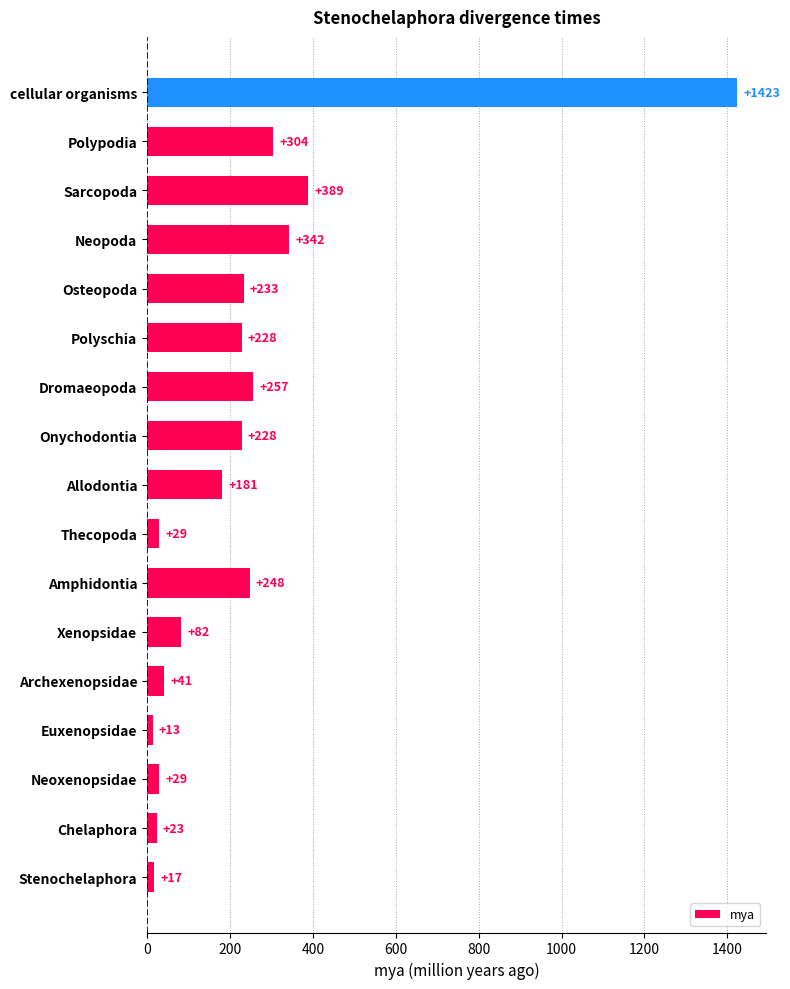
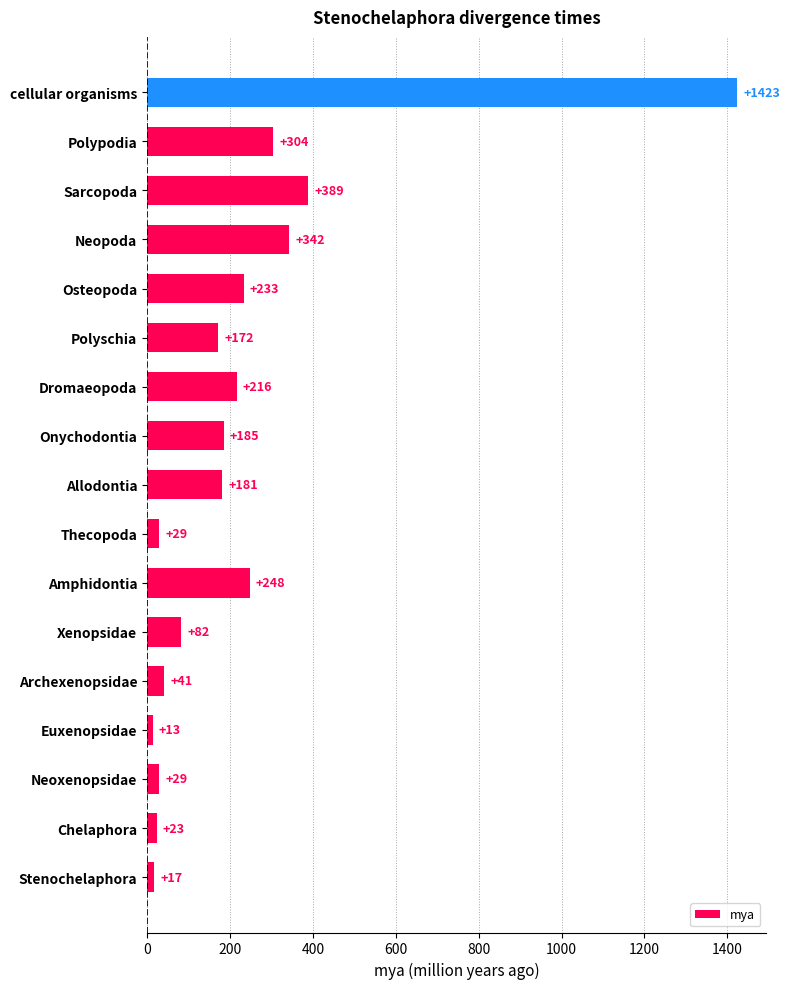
Polyschia: +228 -> +172
Dromaeopoda: +257 -> +216
Onychodontia: +228 -> +185
